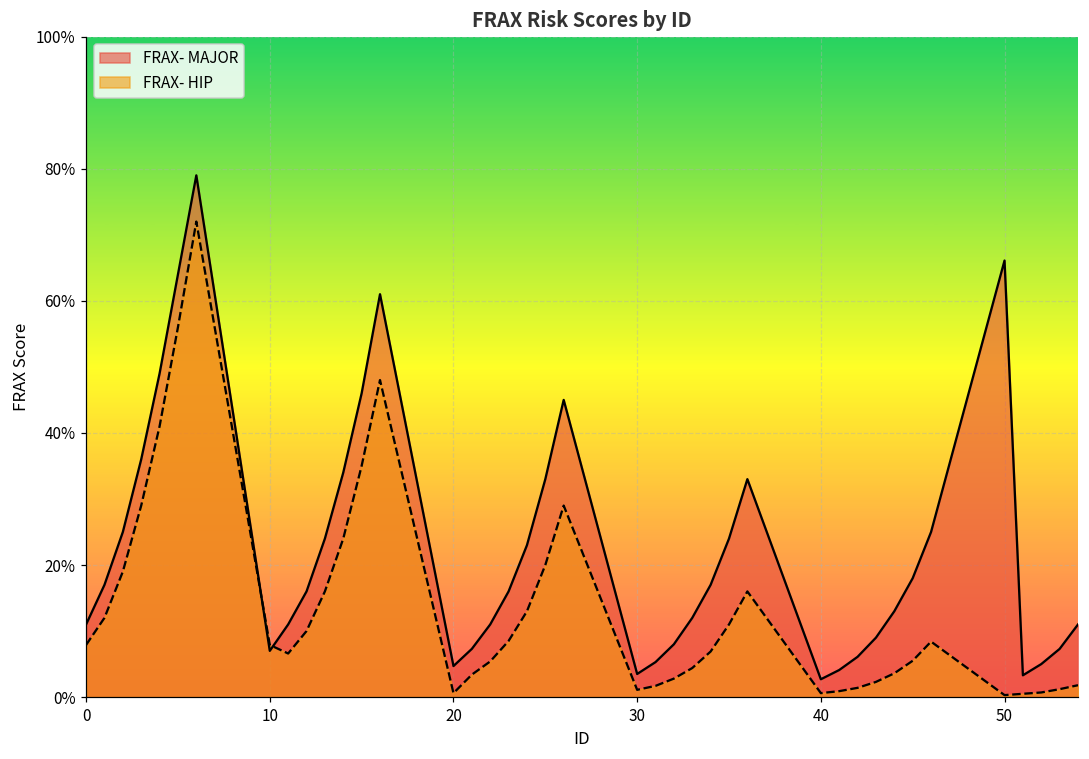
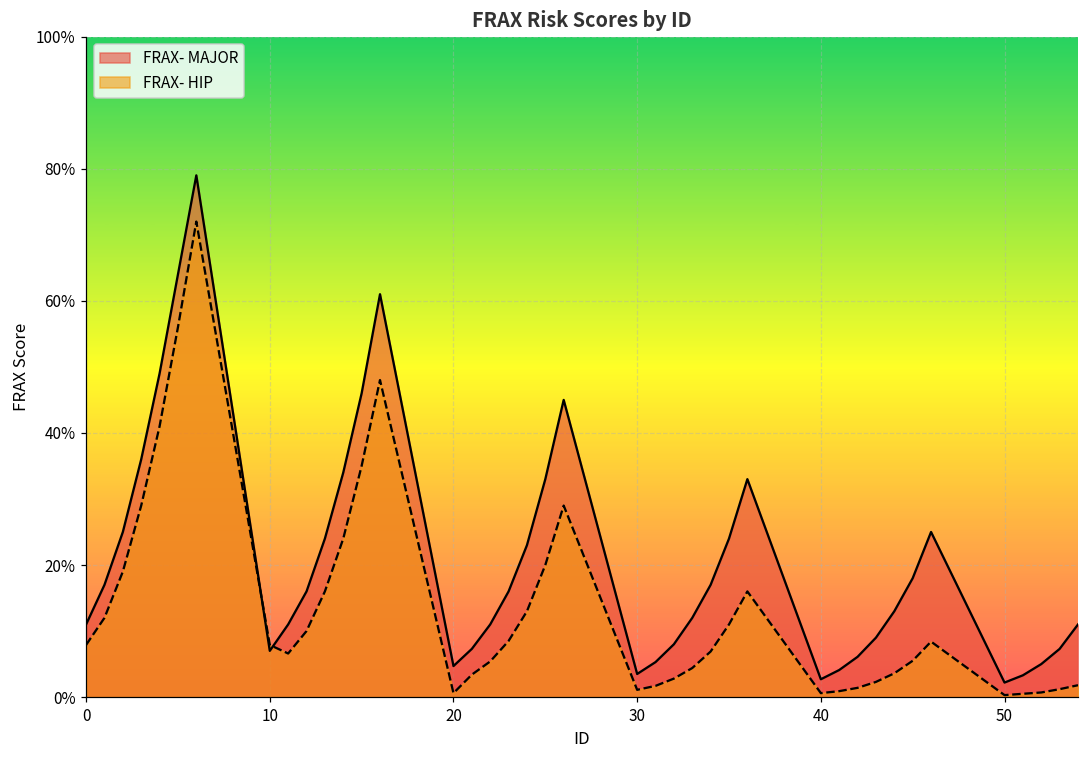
FRAX- MAJOR, 50: 66% -> 2%
